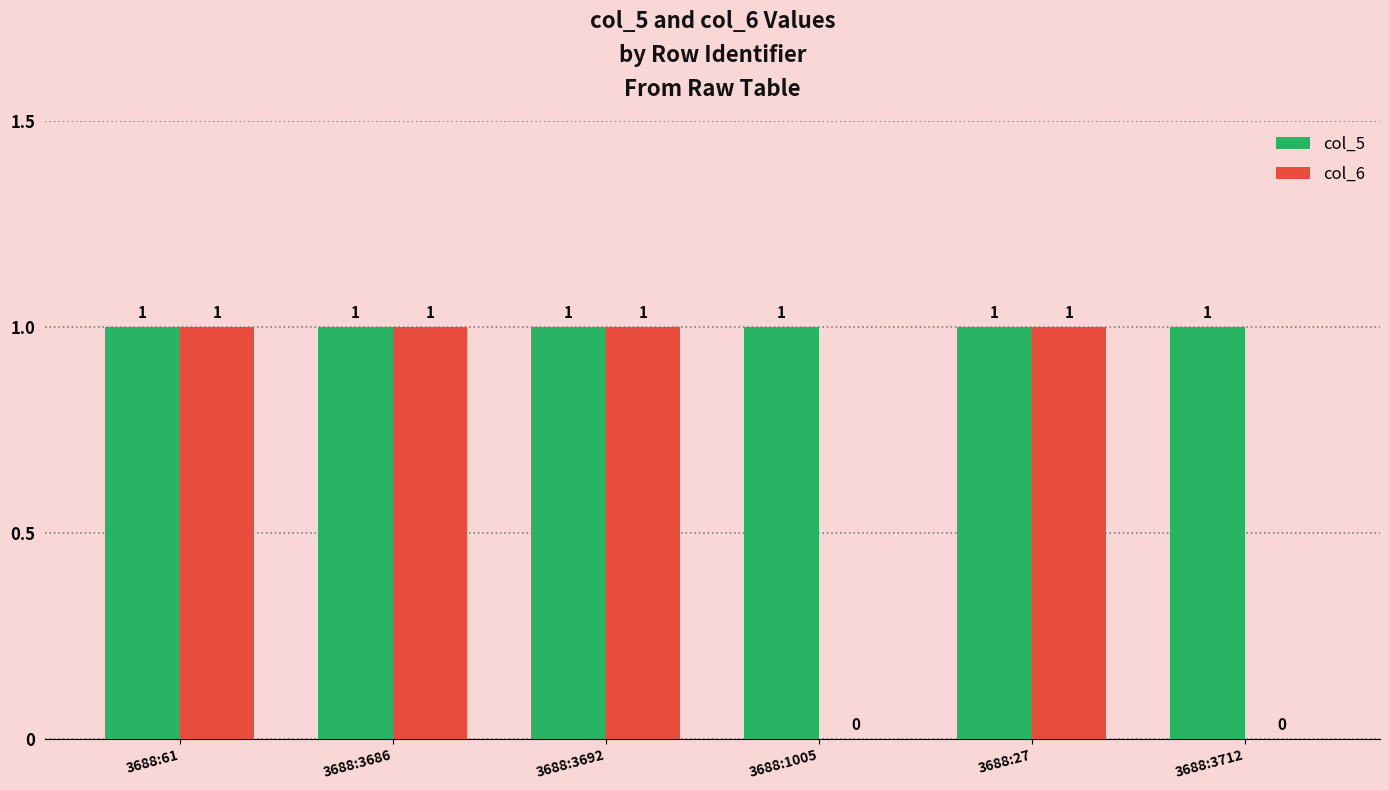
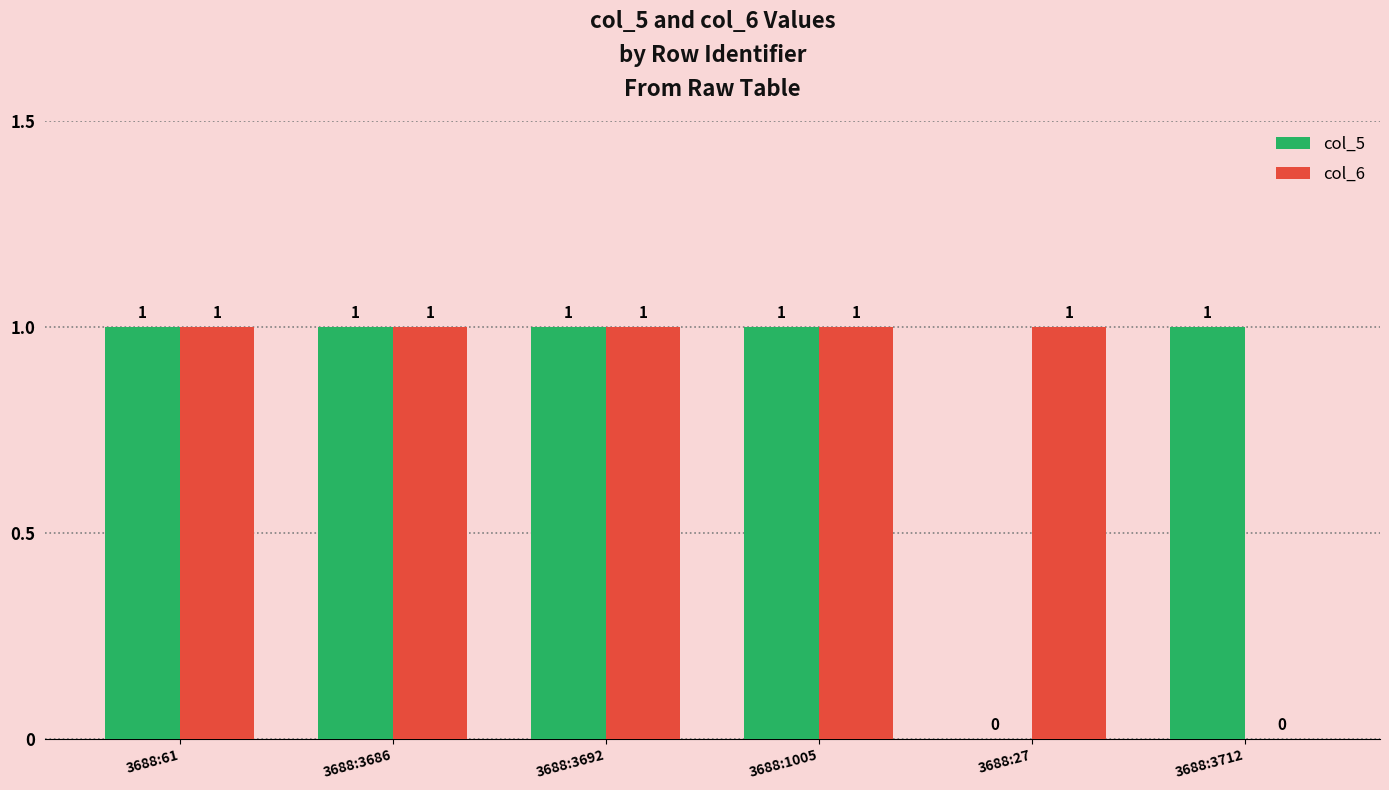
col_6, 3688:1005: 0 -> 1
col_5, 3688:27: 1 -> 0
